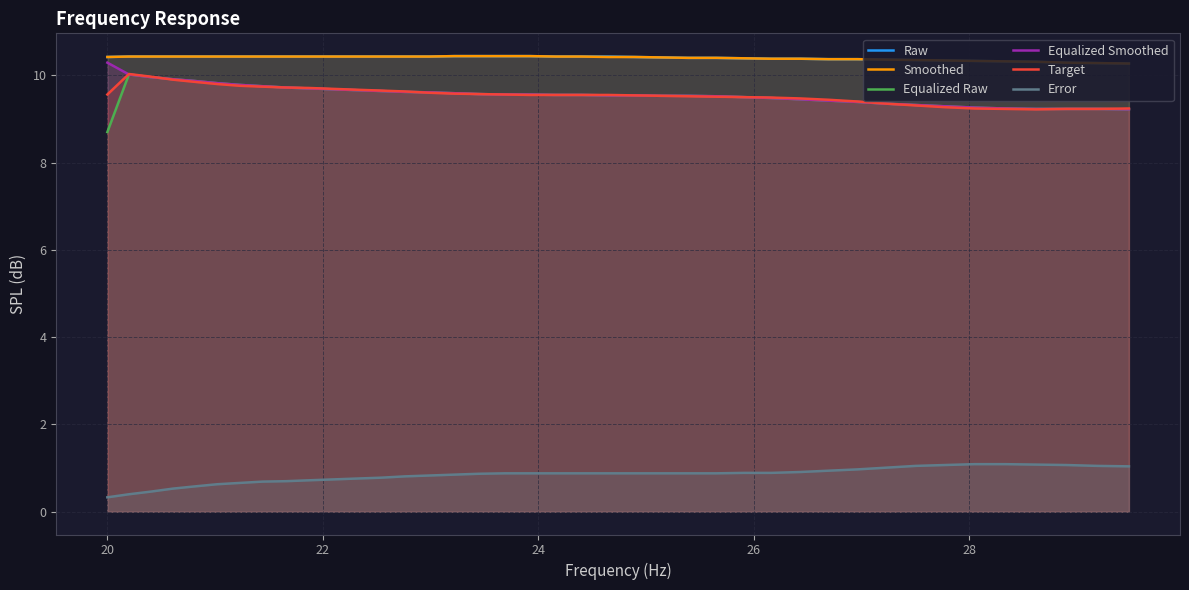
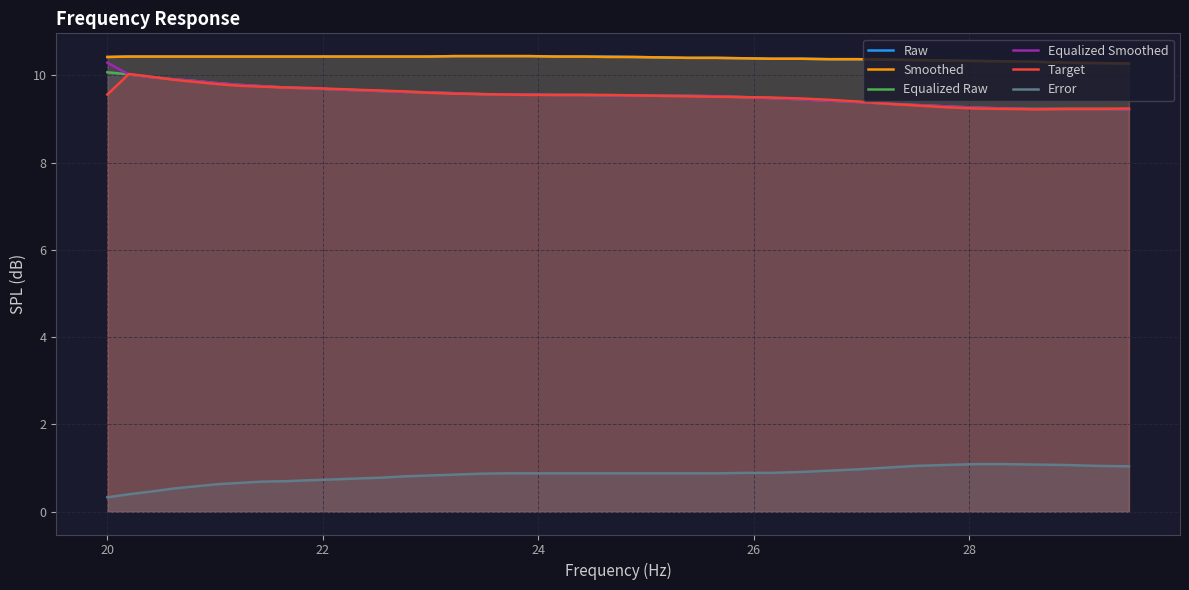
Equalized Raw, 20: 8.7 -> 10.1
